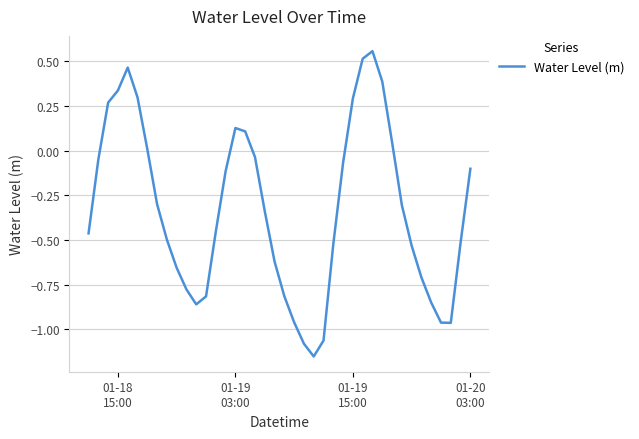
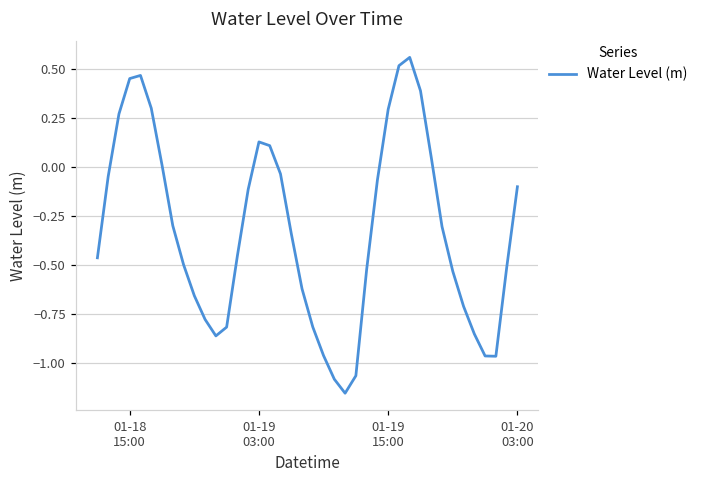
01-18 15:00: 0.34 -> 0.45
